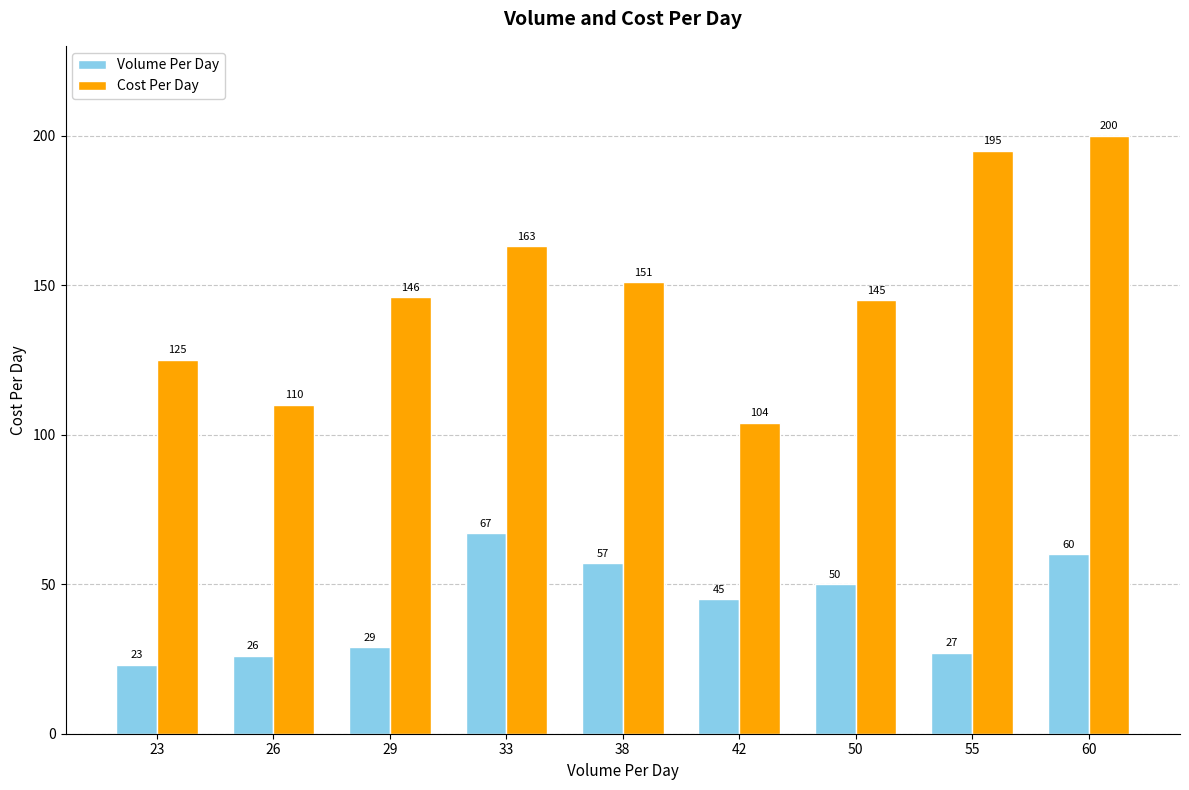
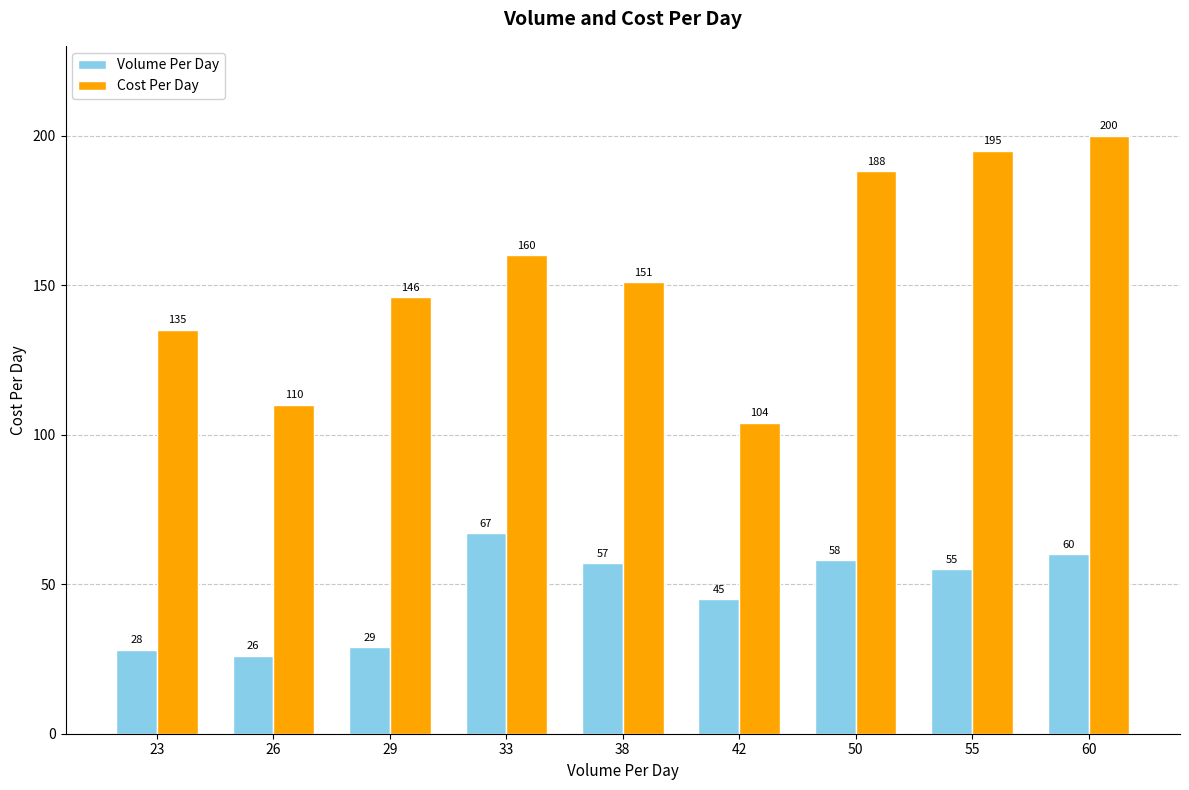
Volume Per Day, 23: 23 -> 28
Cost Per Day, 23: 125 -> 135
Cost Per Day, 33: 163 -> 160
Volume Per Day, 50: 50 -> 58
Cost Per Day, 50: 145 -> 188
Volume Per Day, 55: 27 -> 55
